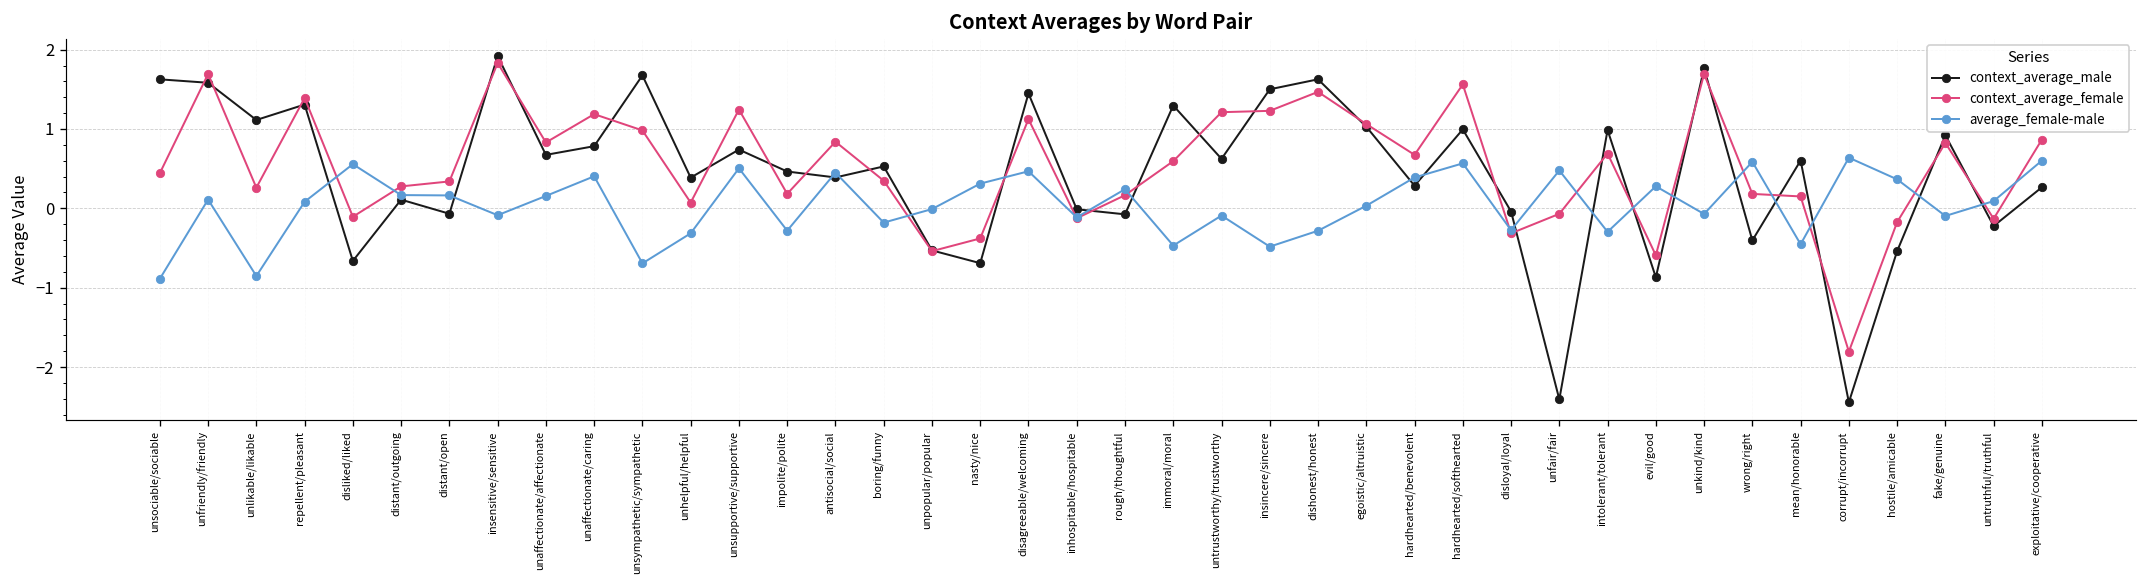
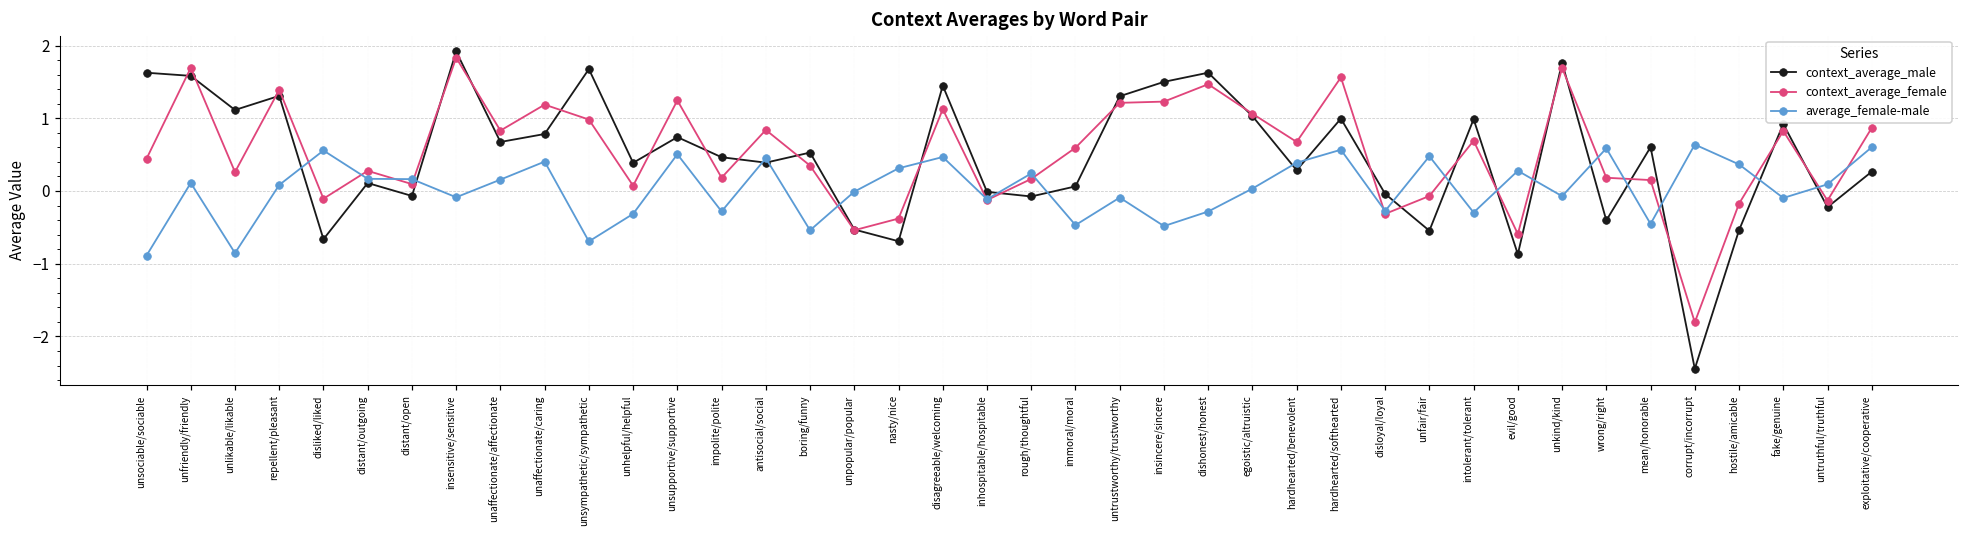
context_average_female, distant/open: 0.3 -> 0.1
average_female-male, boring/funny: -0.2 -> -0.5
context_average_male, immoral/moral: 1.3 -> 0.1
context_average_male, untrustworthy/trustworthy: 0.6 -> 1.3
context_average_male, unfair/fair: -2.4 -> -0.5
